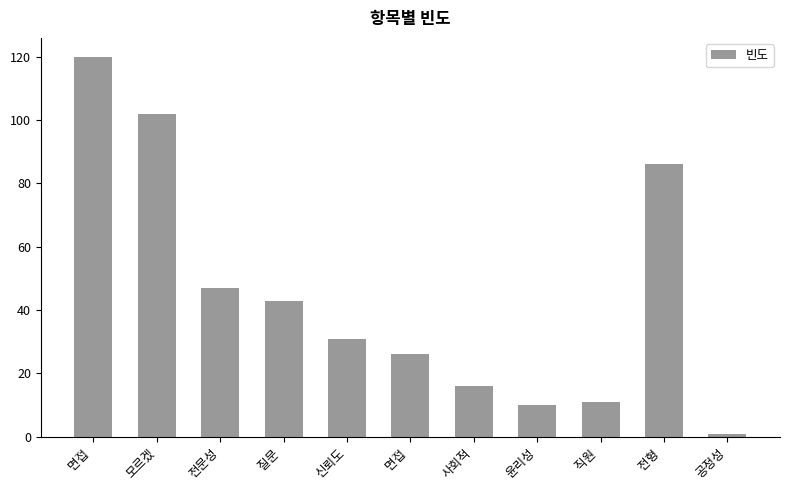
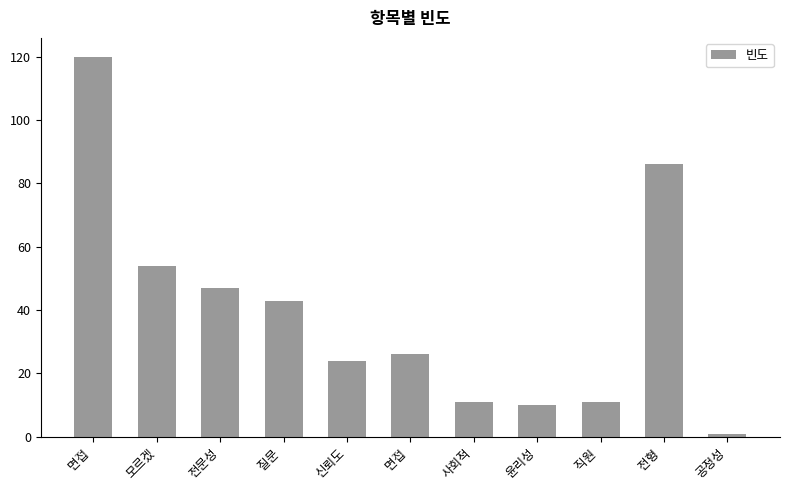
모르겠: 102 -> 54
신뢰도: 31 -> 24
사회적: 16 -> 11
